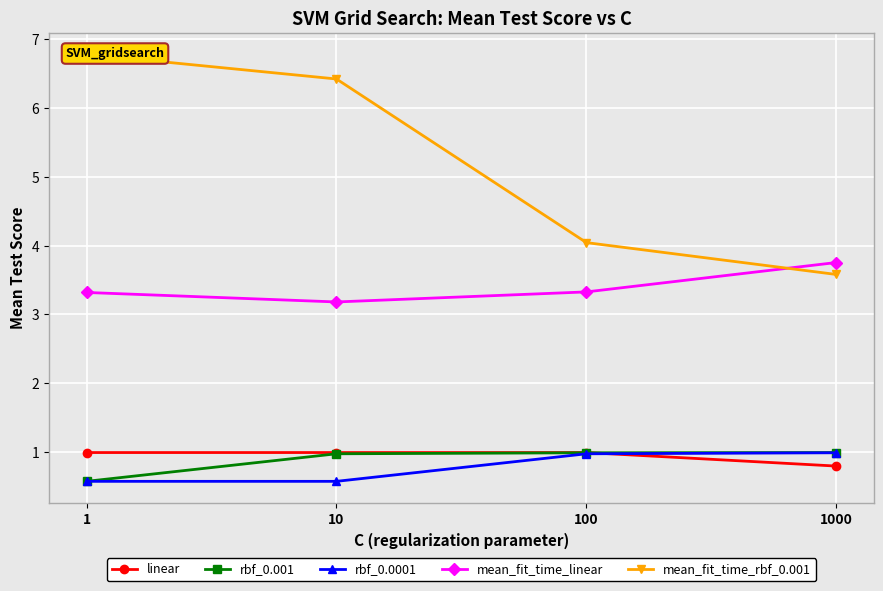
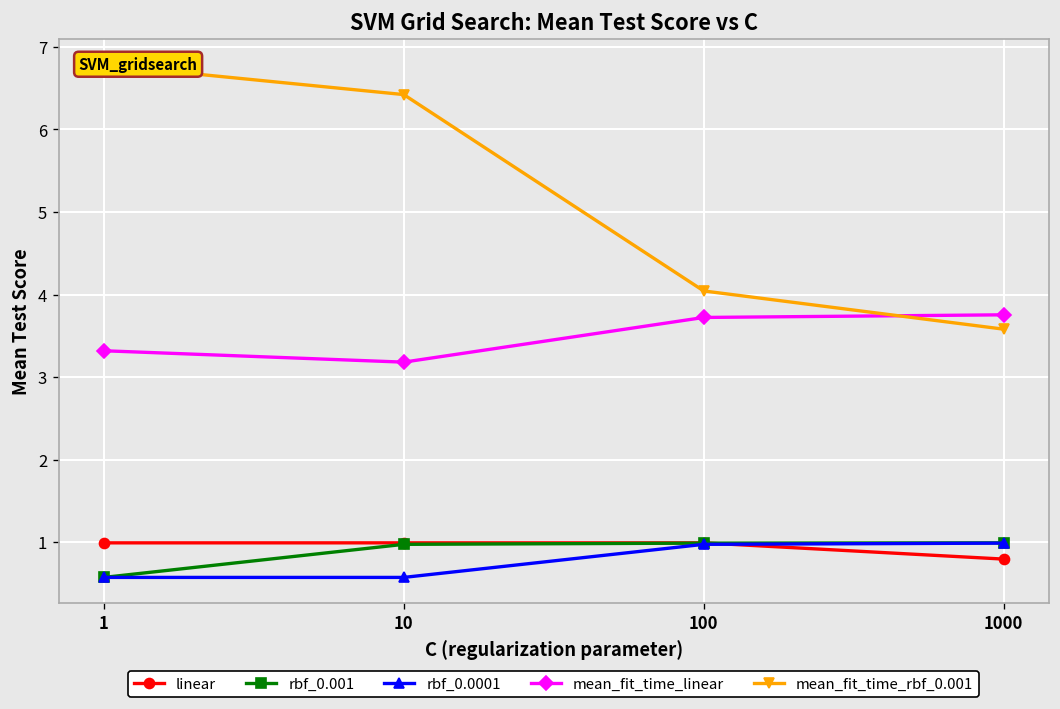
mean_fit_time_linear, 100: 3.3 -> 3.7
